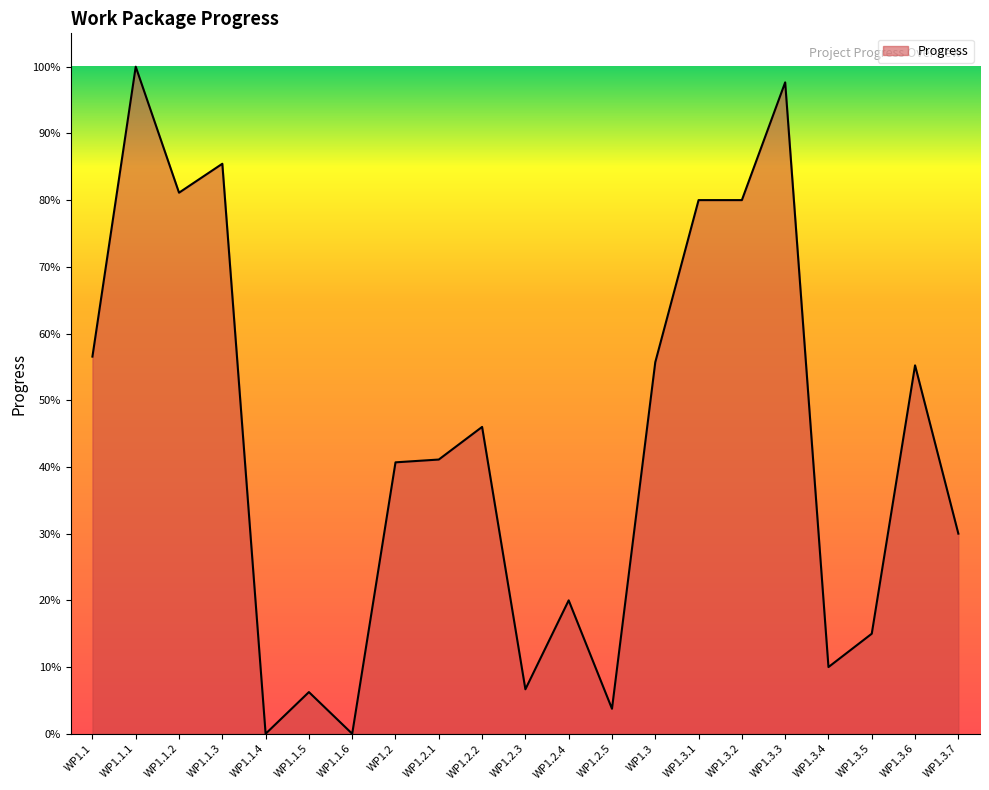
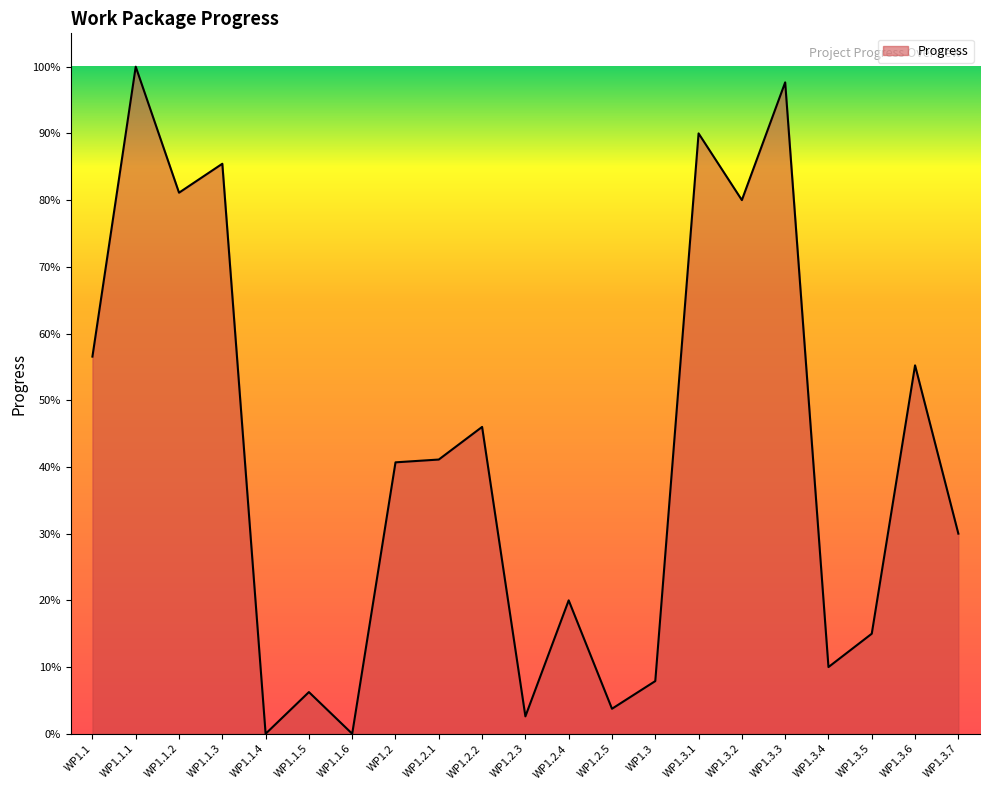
WP1.2.3: 7% -> 3%
WP1.3: 56% -> 8%
WP1.3.1: 80% -> 90%
